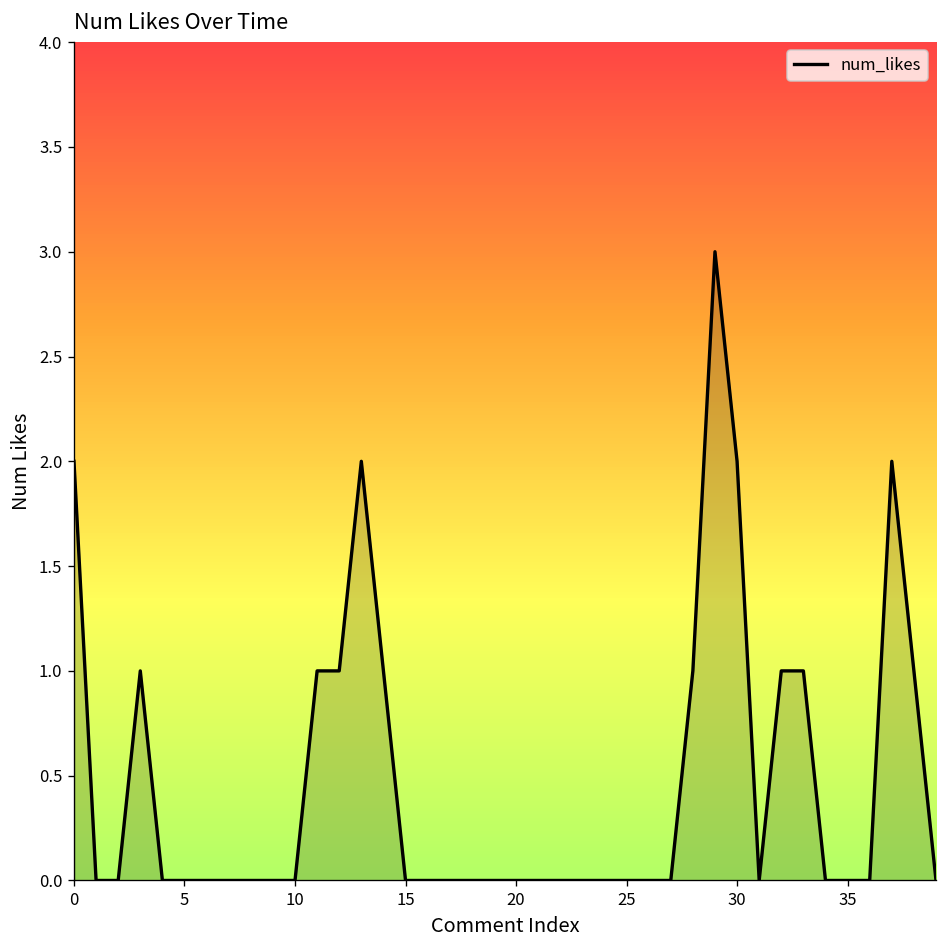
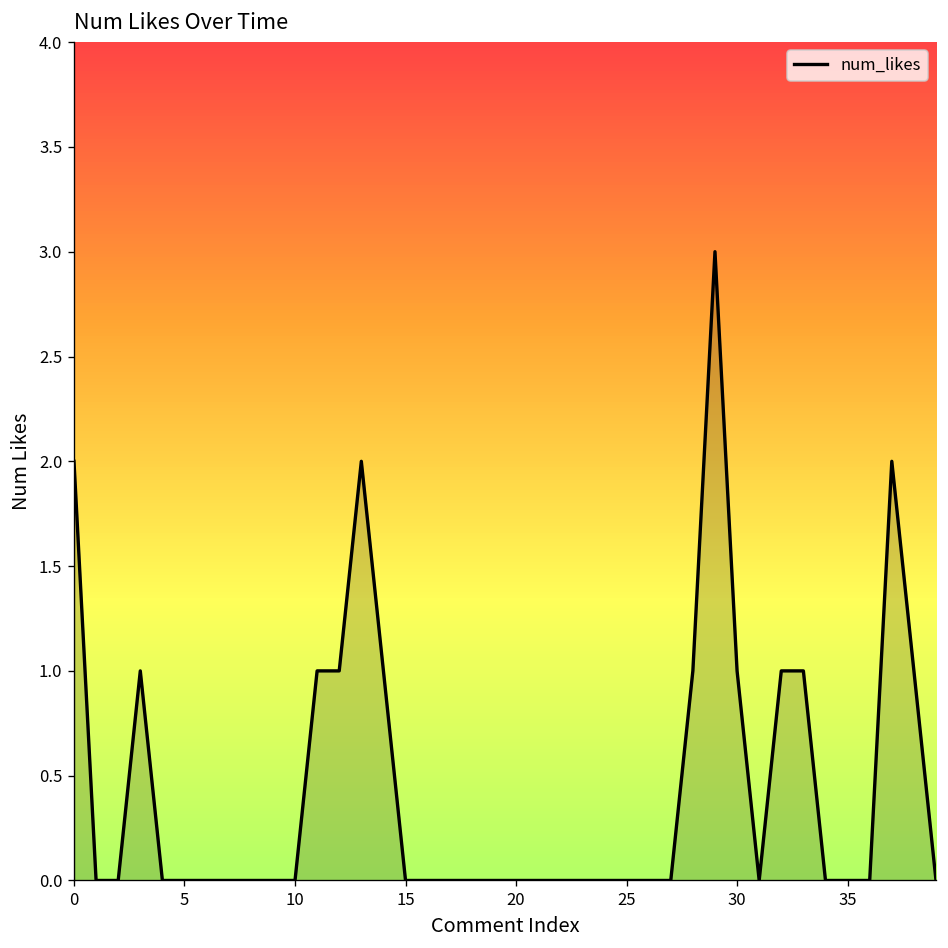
30: 2 -> 1
